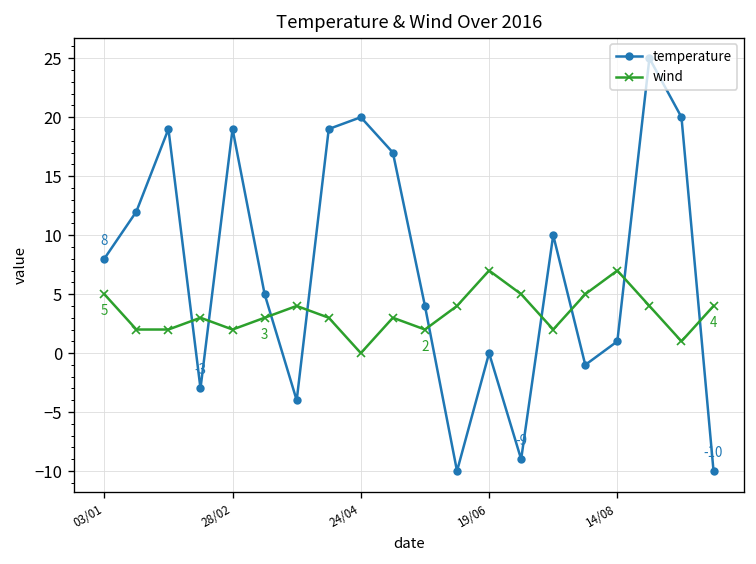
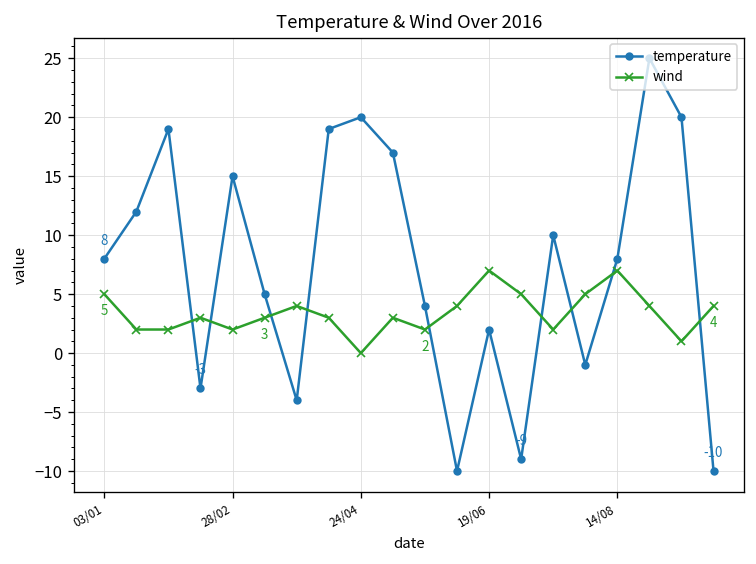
temperature, 28/02: 19 -> 15
temperature, 19/06: 0 -> 2
temperature, 14/08: 1 -> 8
